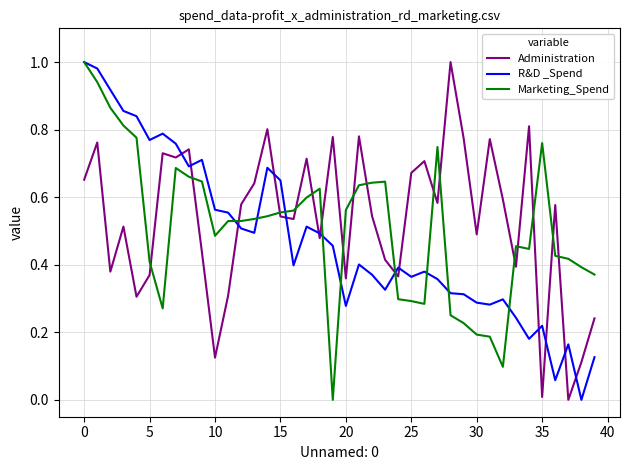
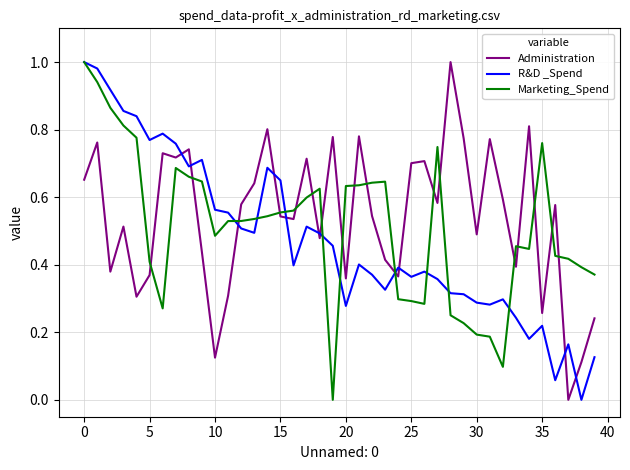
Marketing_Spend, 20: 0.56 -> 0.63
Administration, 25: 0.67 -> 0.70
Administration, 35: 0.01 -> 0.26
